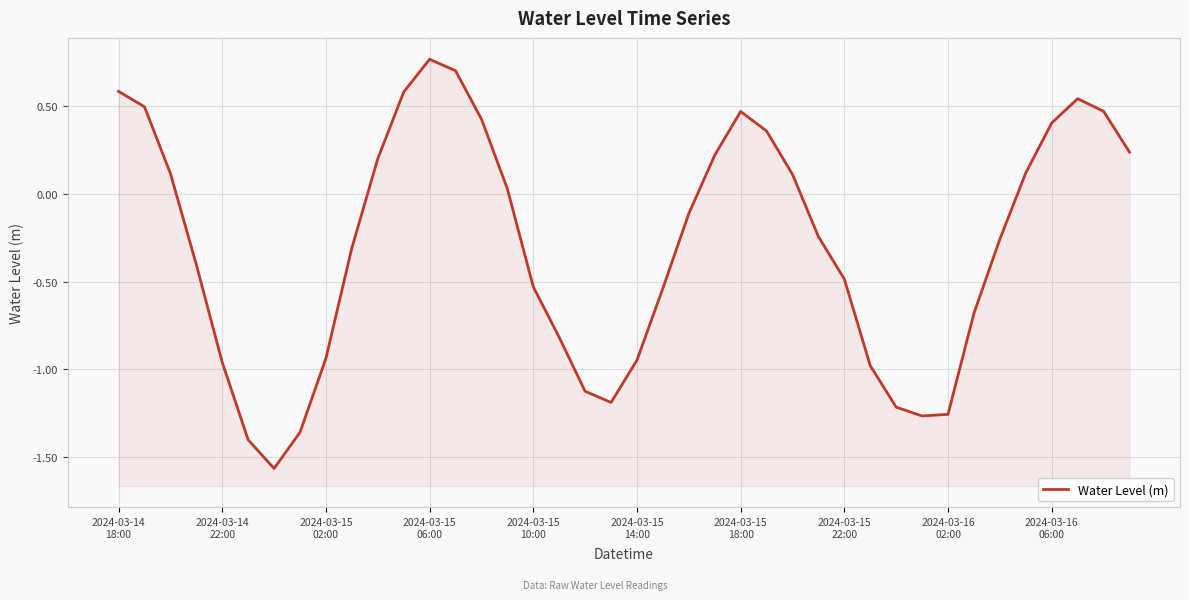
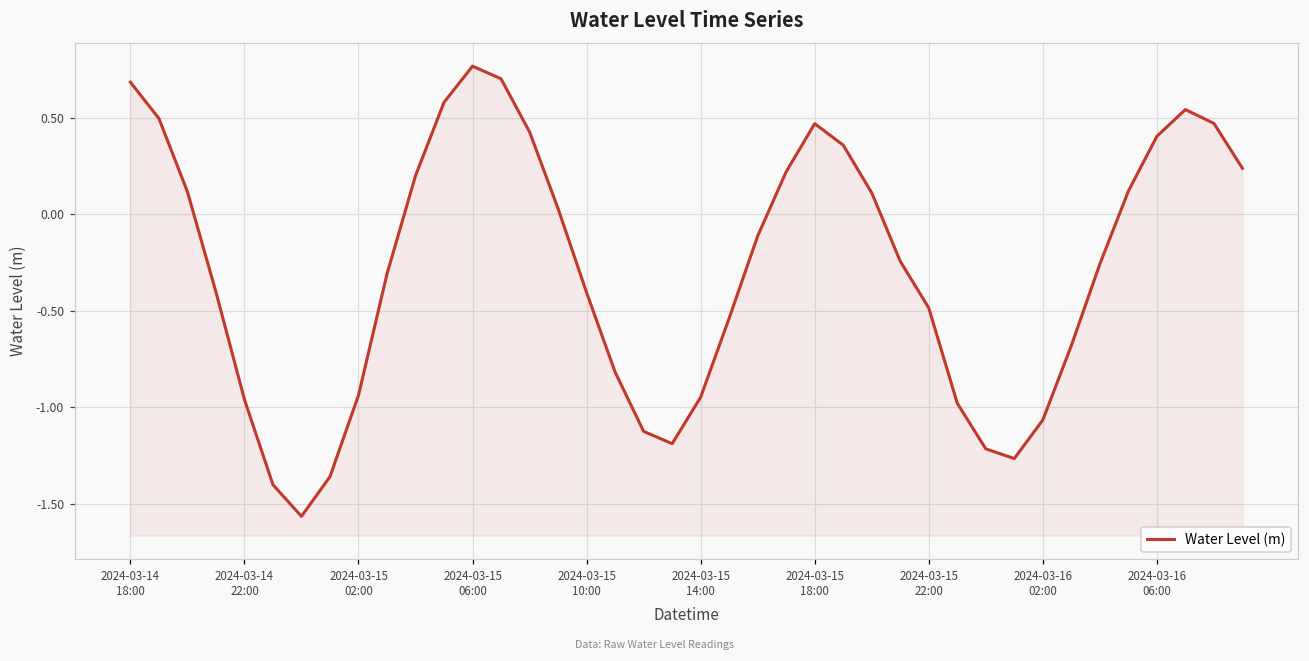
2024-03-14 18:00: 0.59 -> 0.69
2024-03-15 10:00: -0.53 -> -0.41
2024-03-16 02:00: -1.26 -> -1.07
